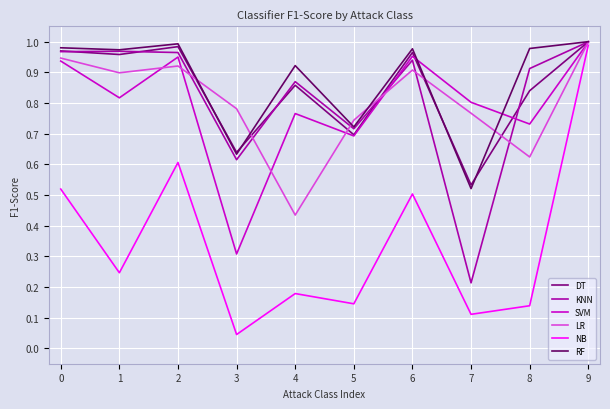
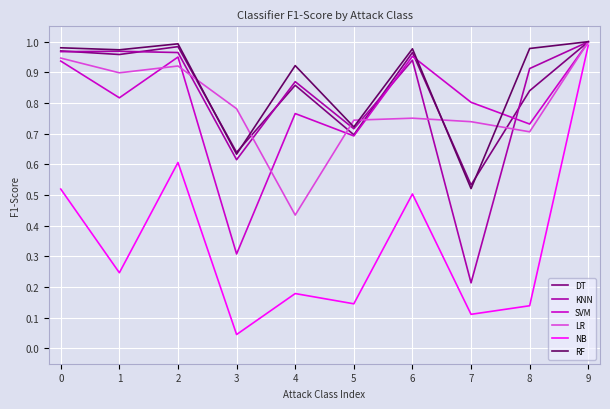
LR, 6: 0.91 -> 0.75
LR, 7: 0.77 -> 0.74
LR, 8: 0.62 -> 0.71
